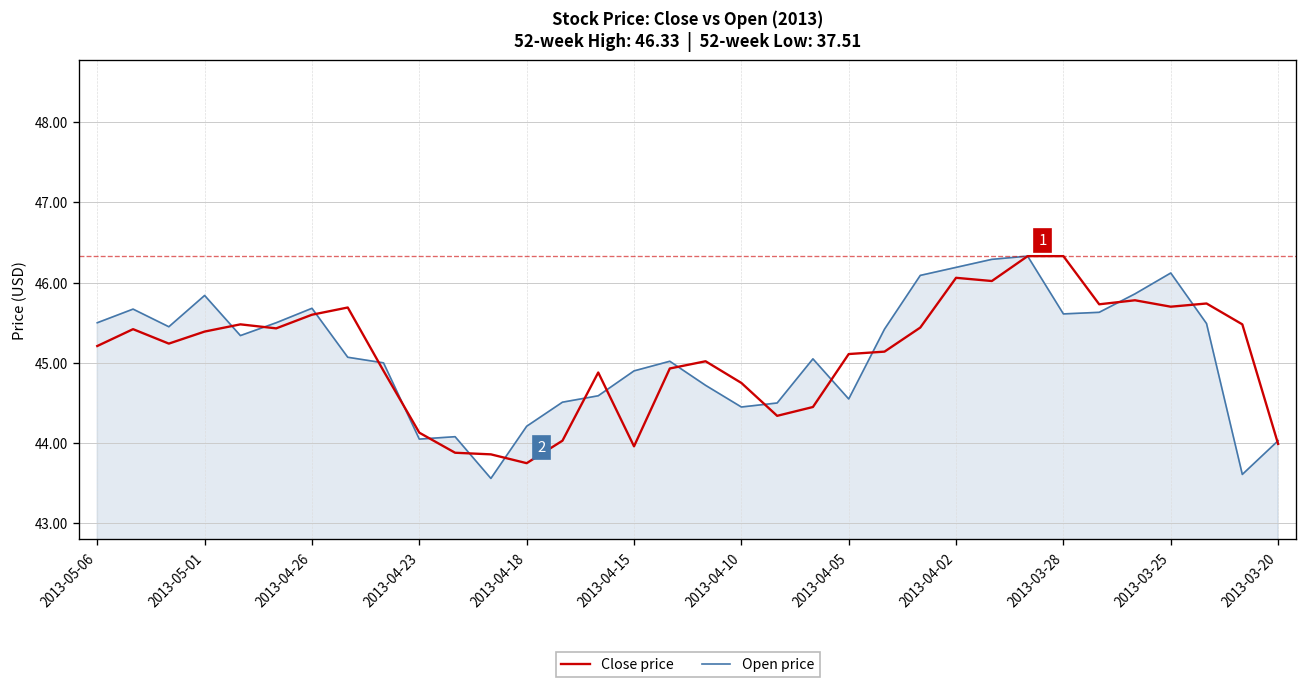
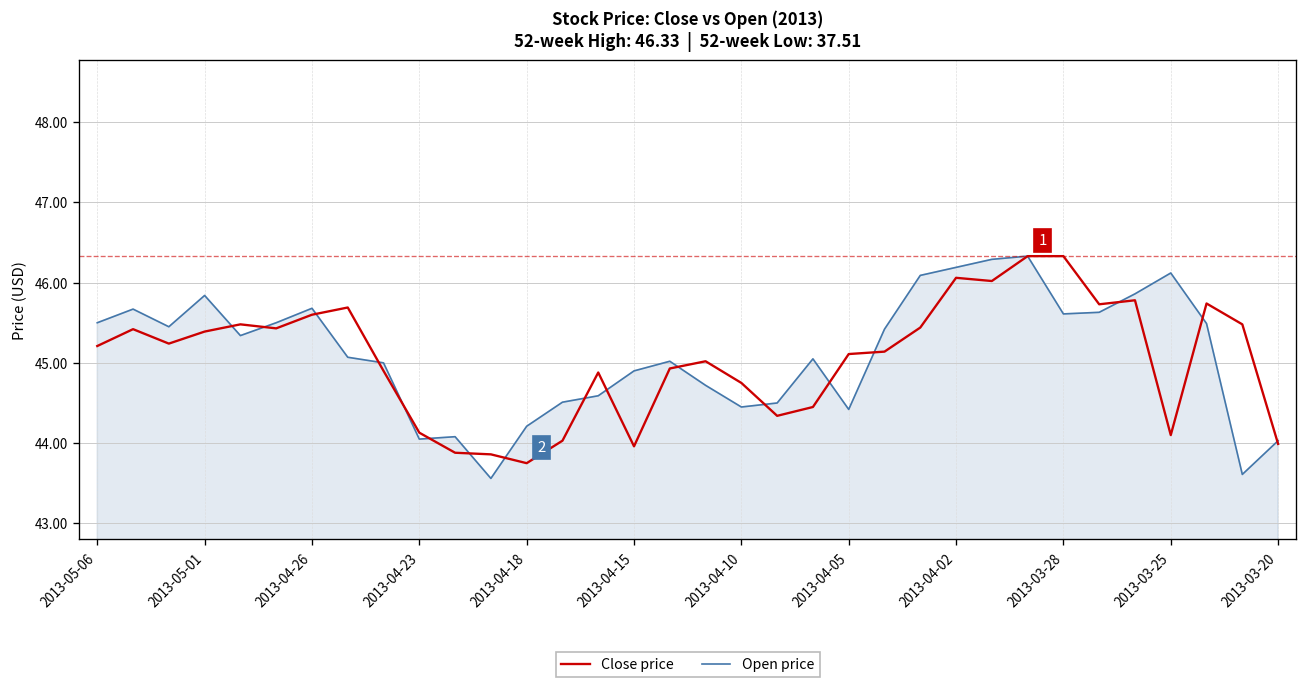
Open price, 2013-04-05: 44.6 -> 44.4
Close price, 2013-03-25: 45.7 -> 44.1
